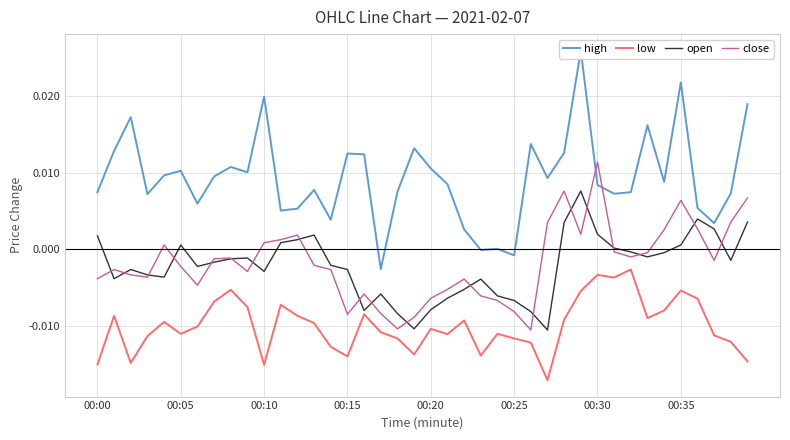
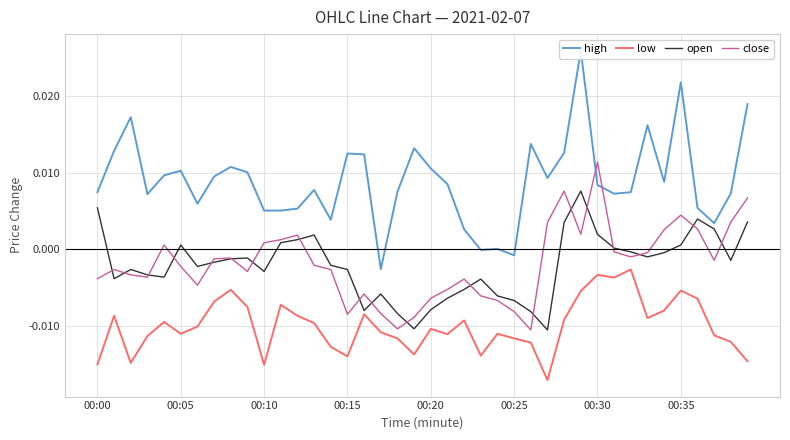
open, 00:00: 0.002 -> 0.005
high, 00:10: 0.020 -> 0.005
close, 00:35: 0.006 -> 0.004
